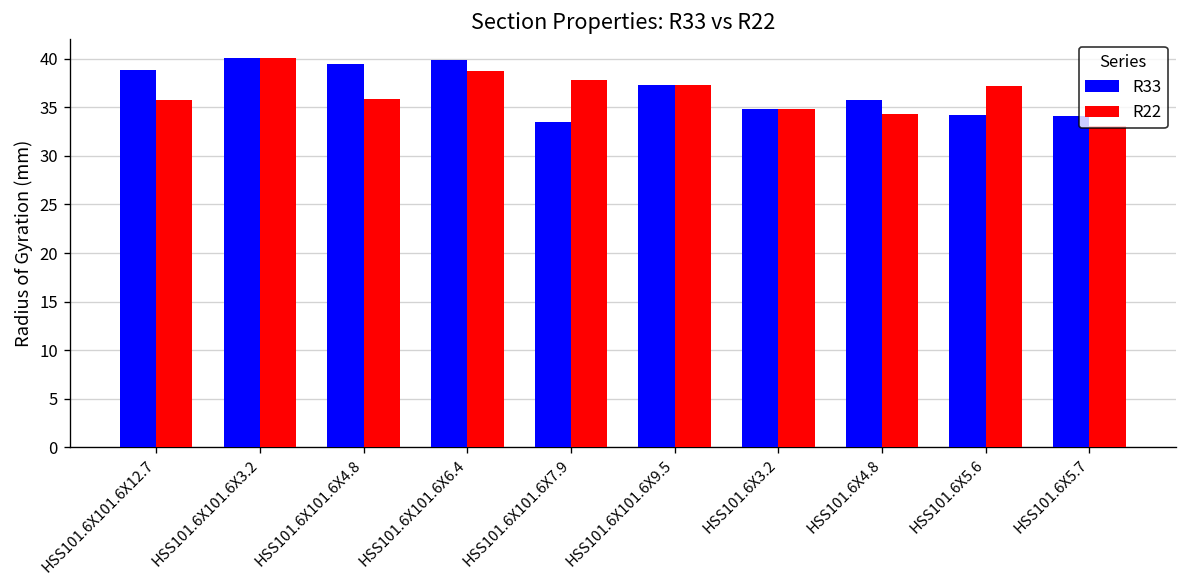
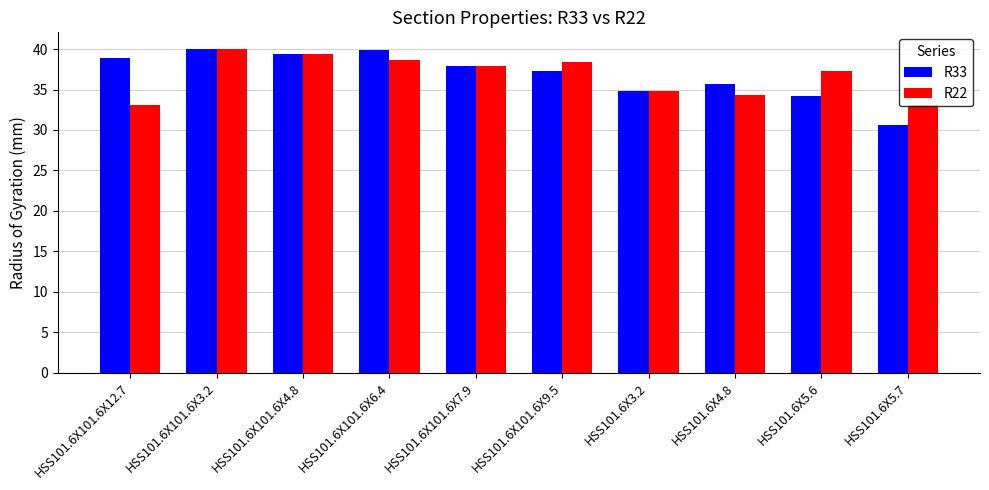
R22, HSS101.6X101.6X12.7: 36 -> 33
R22, HSS101.6X101.6X4.8: 36 -> 39
R33, HSS101.6X101.6X7.9: 33 -> 38
R22, HSS101.6X101.6X9.5: 37 -> 38
R33, HSS101.6X5.7: 34 -> 31
